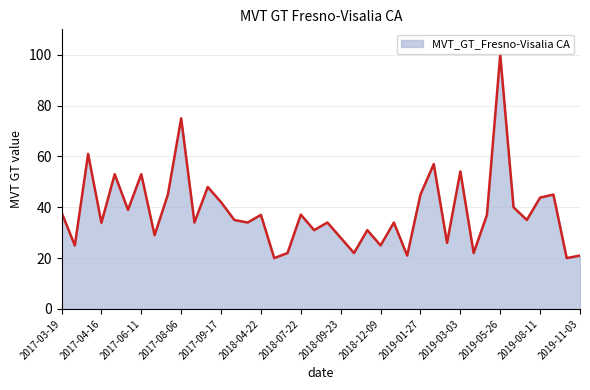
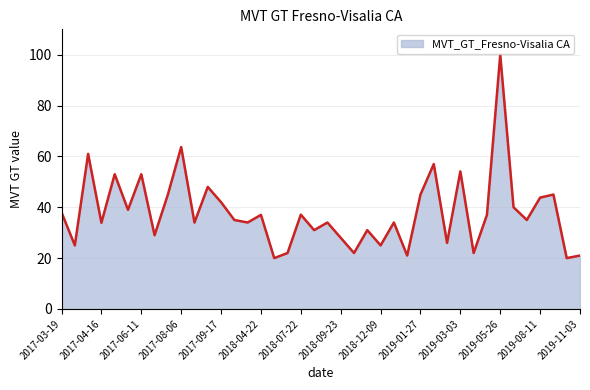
2017-08-06: 75 -> 64
